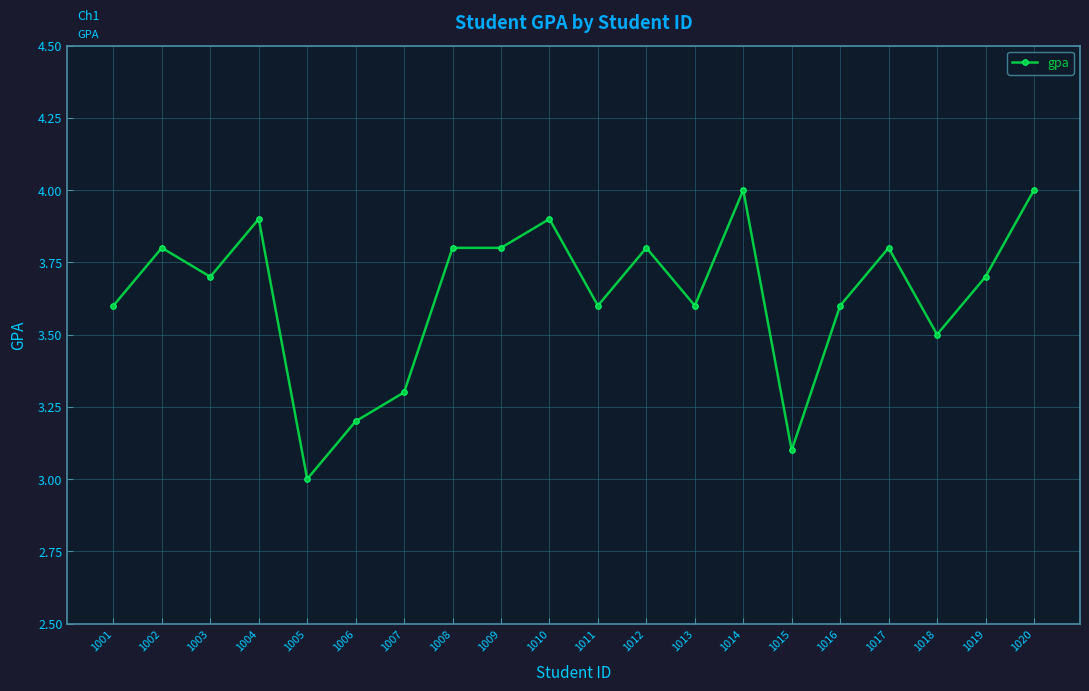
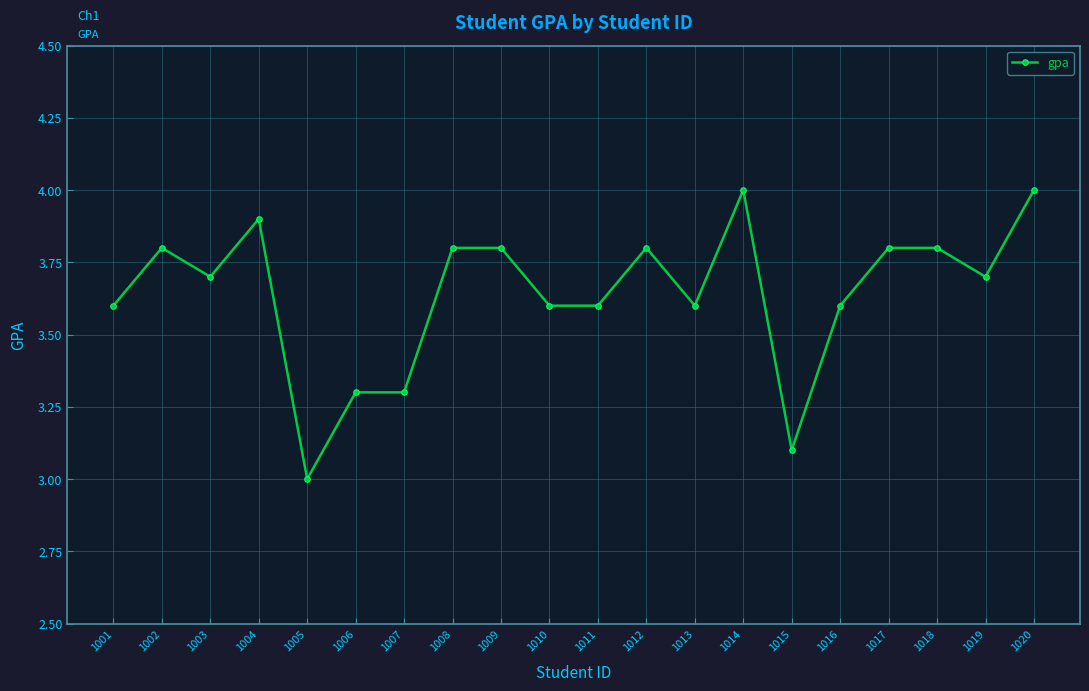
1006: 3.2 -> 3.3
1010: 3.9 -> 3.6
1018: 3.5 -> 3.8
